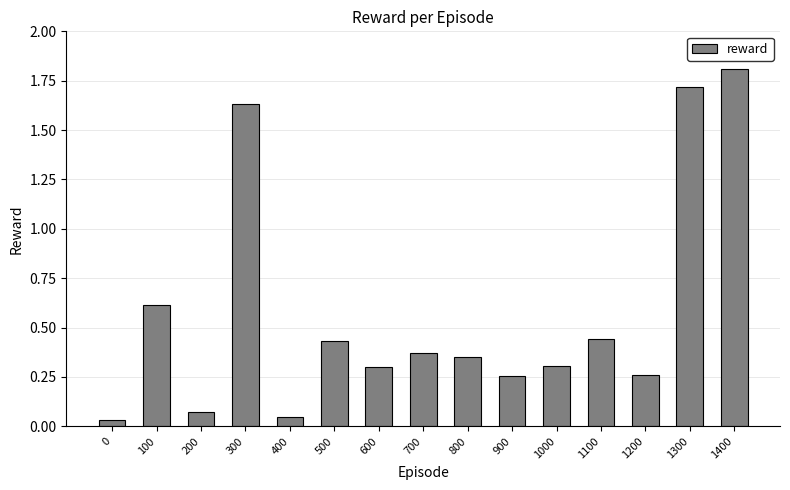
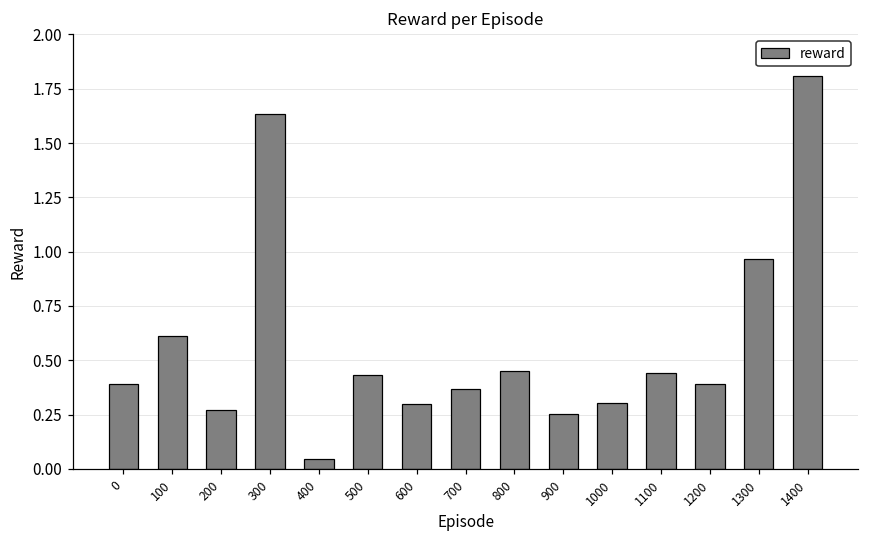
0: 0.03 -> 0.39
200: 0.07 -> 0.27
800: 0.35 -> 0.45
1200: 0.26 -> 0.39
1300: 1.72 -> 0.97
